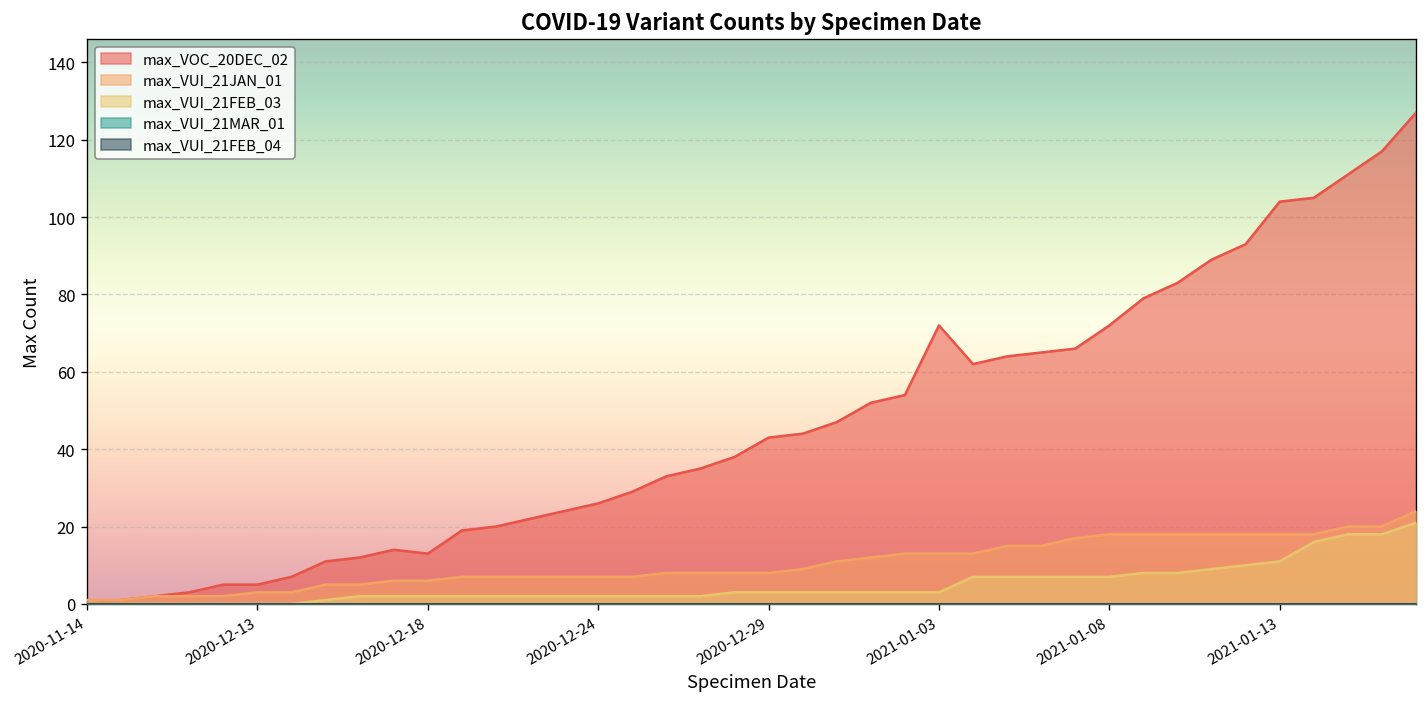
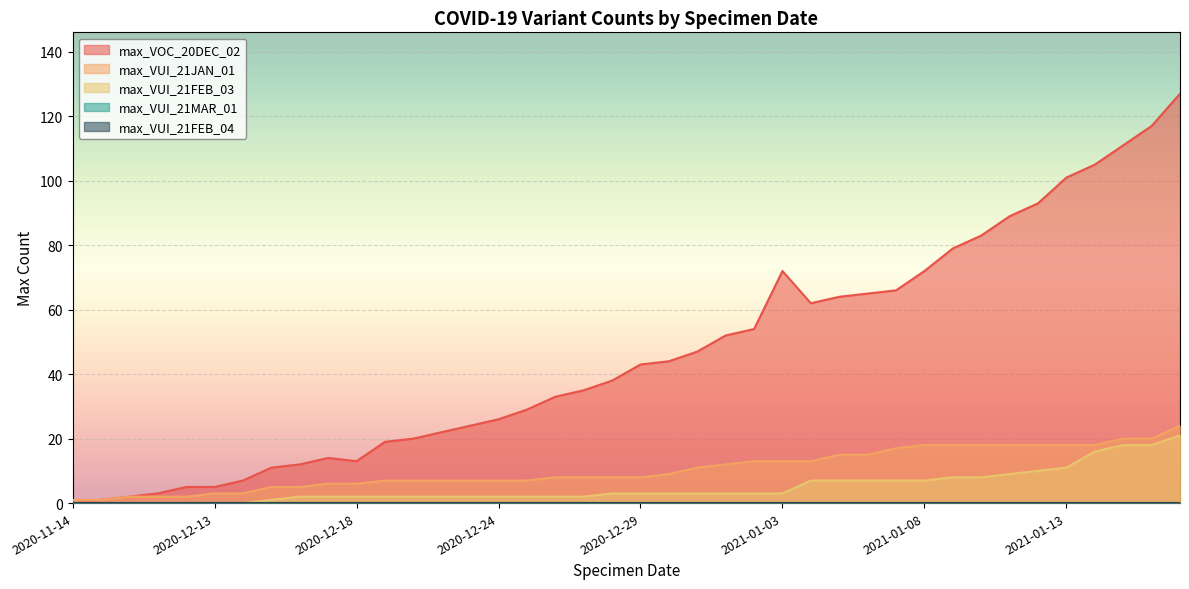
max_VOC_20DEC_02, 2021-01-13: 104 -> 101
